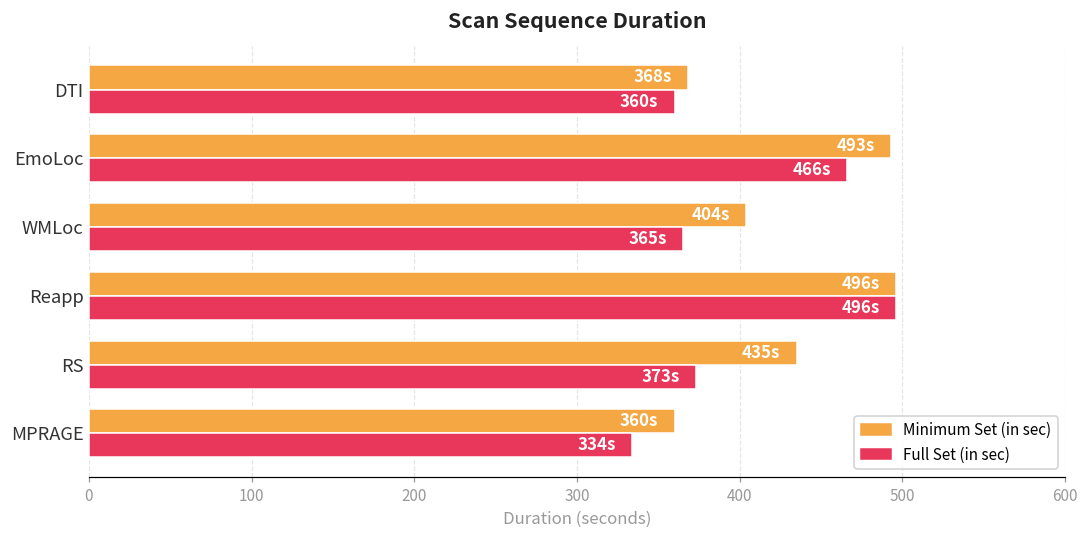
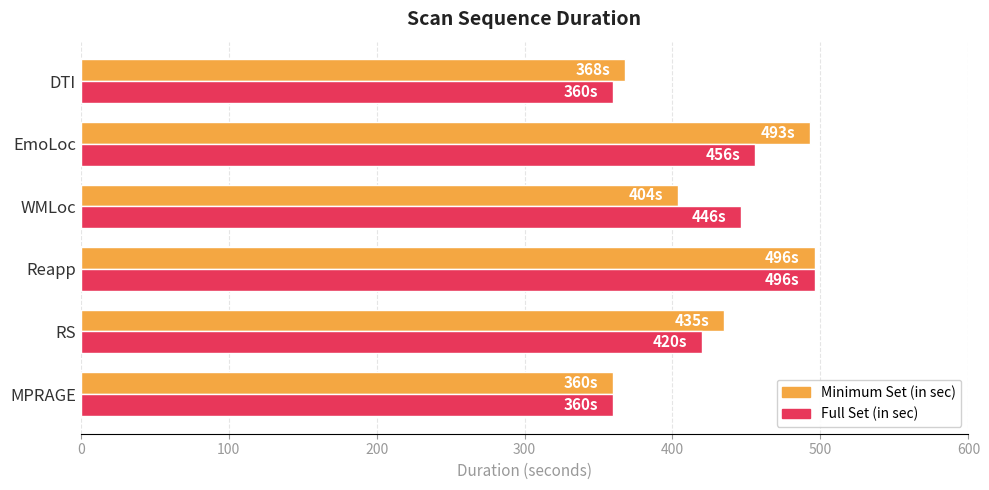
Full Set (in sec), EmoLoc: 466s -> 456s
Full Set (in sec), WMLoc: 365s -> 446s
Full Set (in sec), RS: 373s -> 420s
Full Set (in sec), MPRAGE: 334s -> 360s
